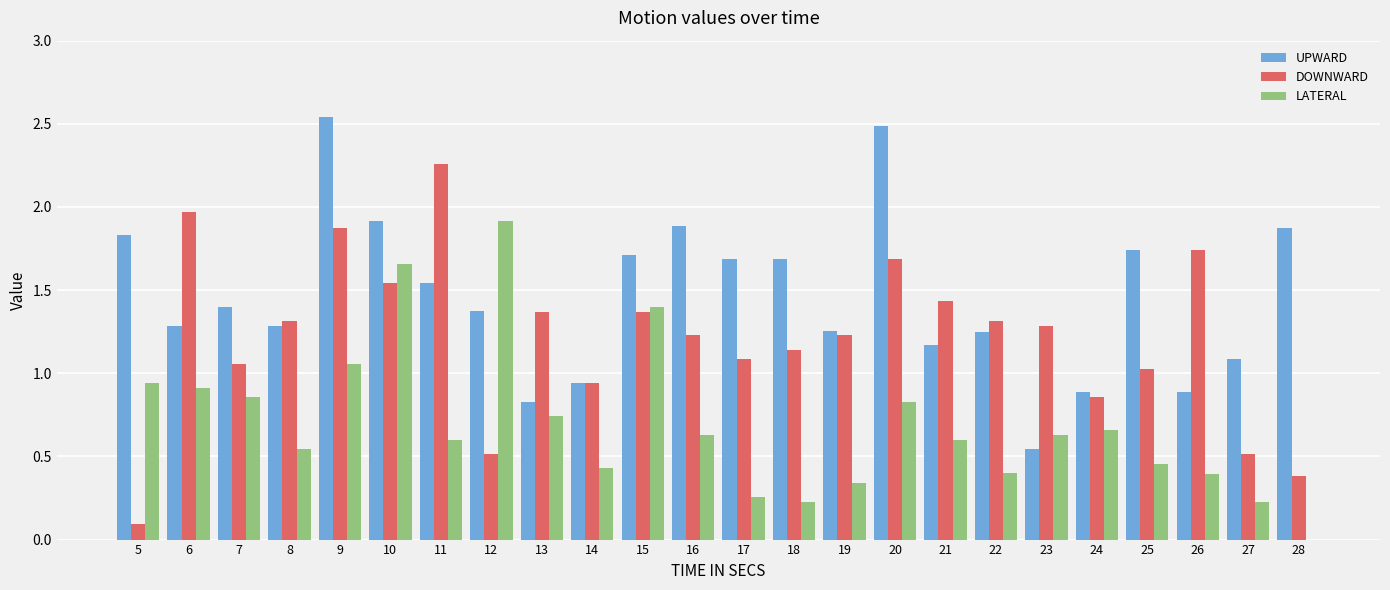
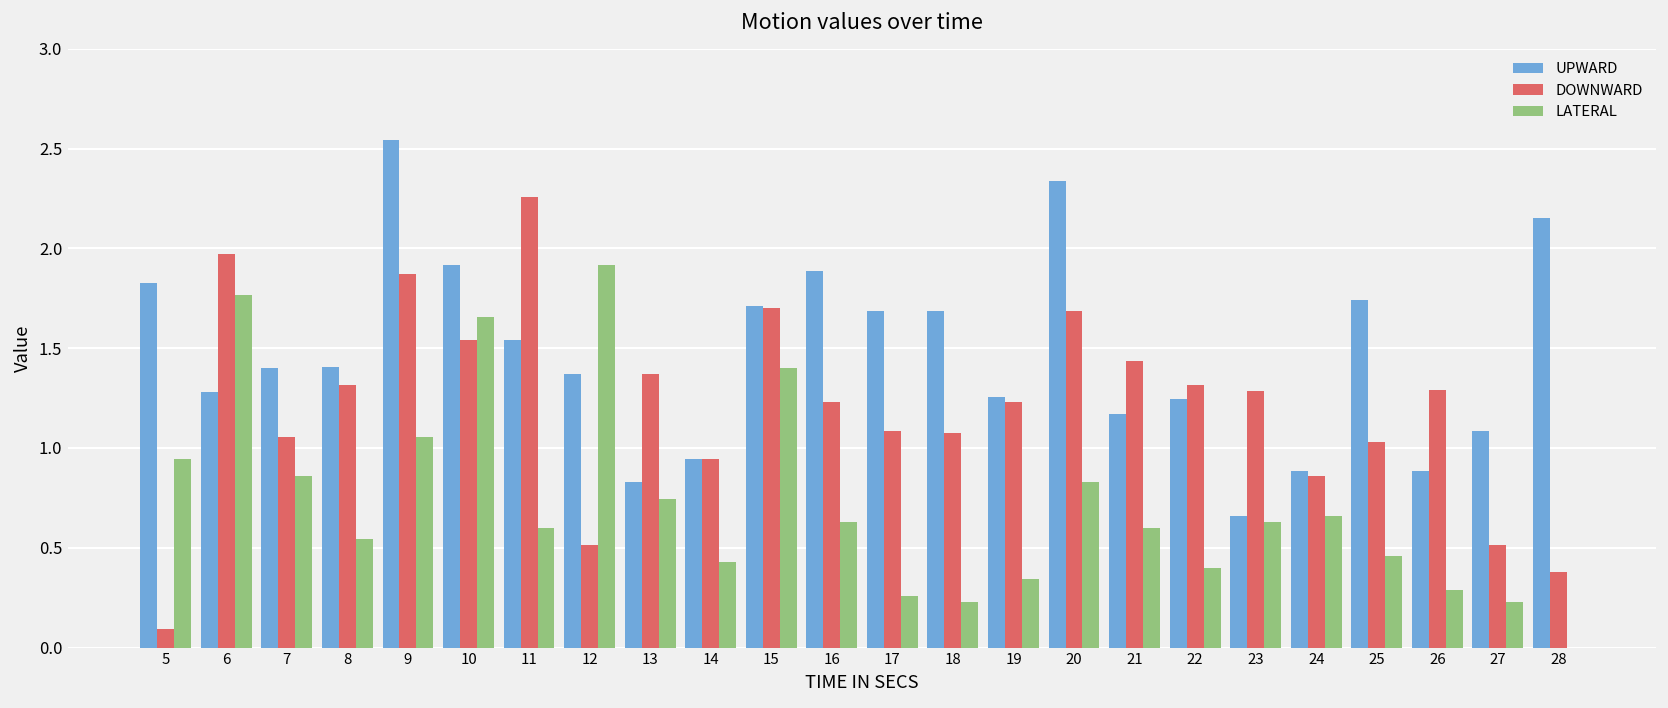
LATERAL, 6: 0.91 -> 1.77
UPWARD, 8: 1.29 -> 1.40
DOWNWARD, 15: 1.37 -> 1.70
DOWNWARD, 18: 1.14 -> 1.08
UPWARD, 20: 2.49 -> 2.34
UPWARD, 23: 0.54 -> 0.66
DOWNWARD, 26: 1.74 -> 1.29
LATERAL, 26: 0.40 -> 0.29
UPWARD, 28: 1.88 -> 2.15
